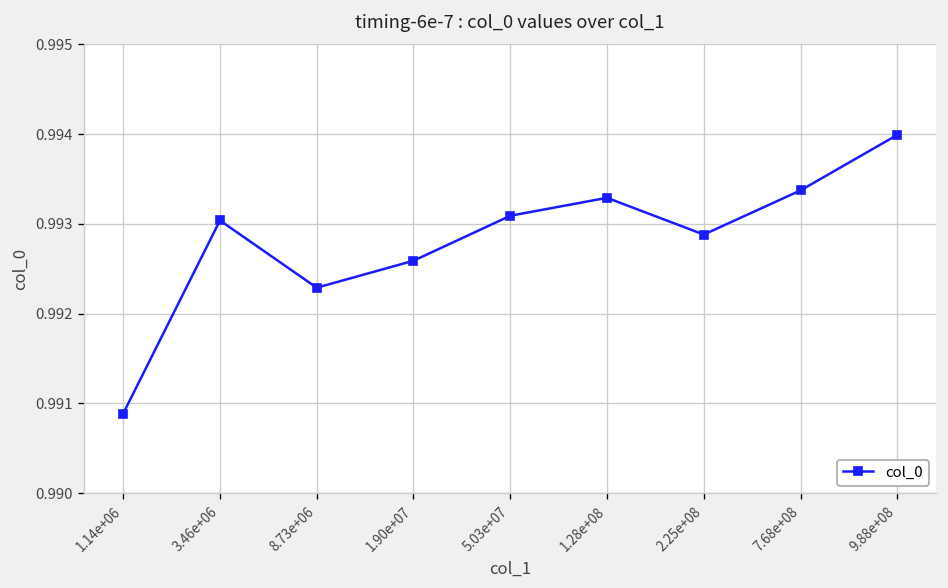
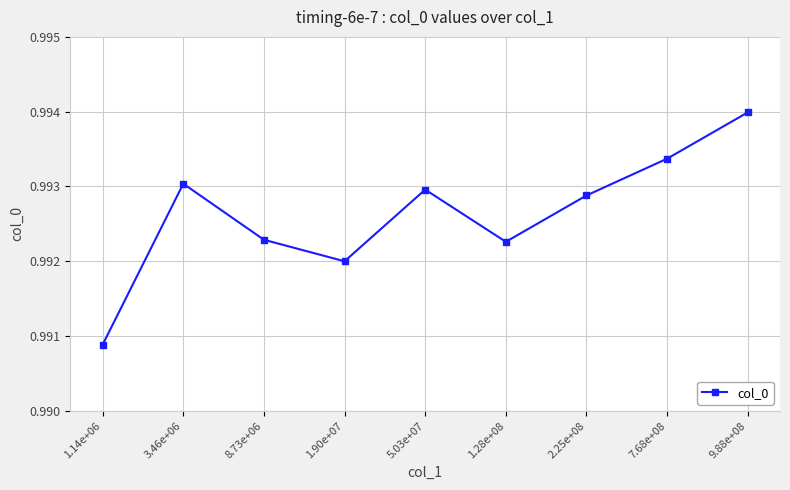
1.90e+07: 0.9926 -> 0.9920
5.03e+07: 0.9931 -> 0.9930
1.28e+08: 0.9933 -> 0.9923
